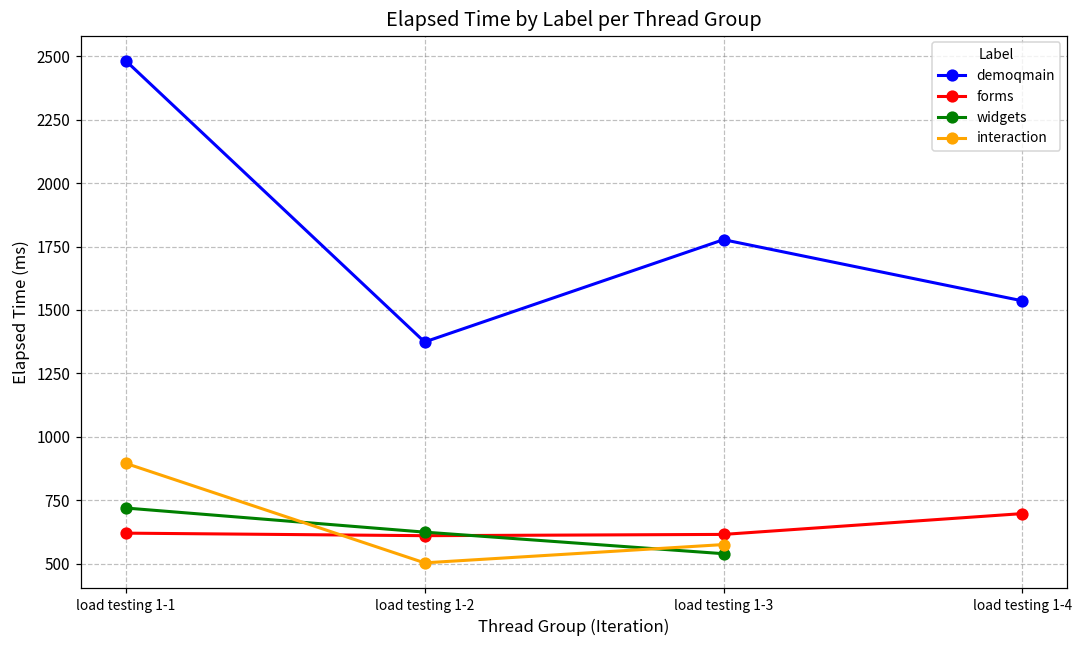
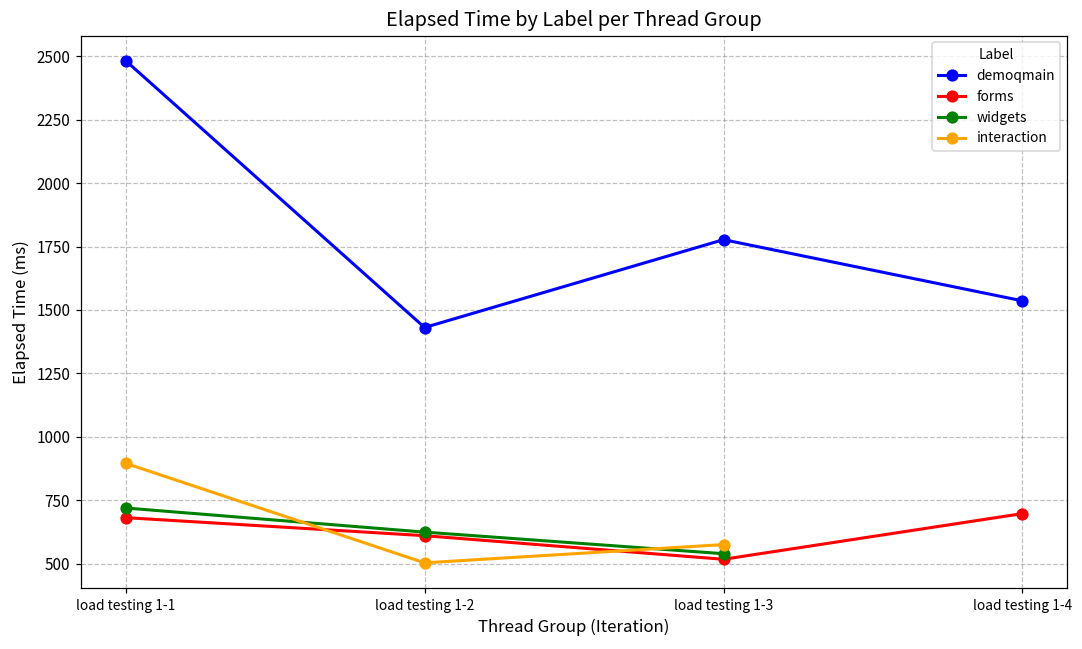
forms, load testing 1-1: 620 -> 680
demoqmain, load testing 1-2: 1370 -> 1430
forms, load testing 1-3: 620 -> 520
